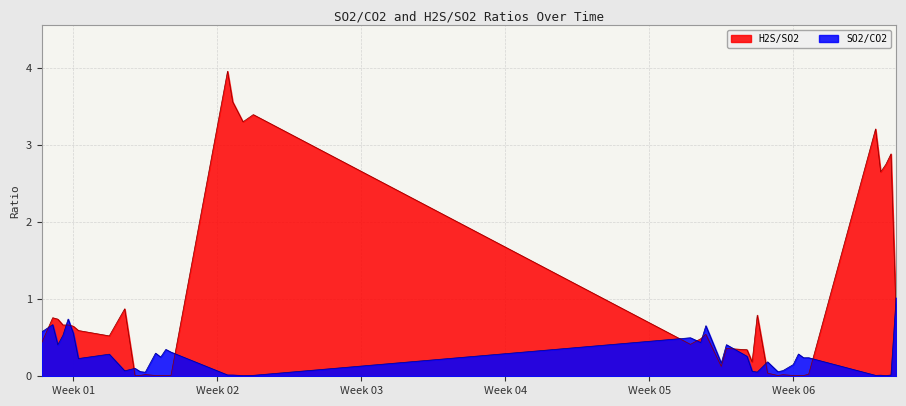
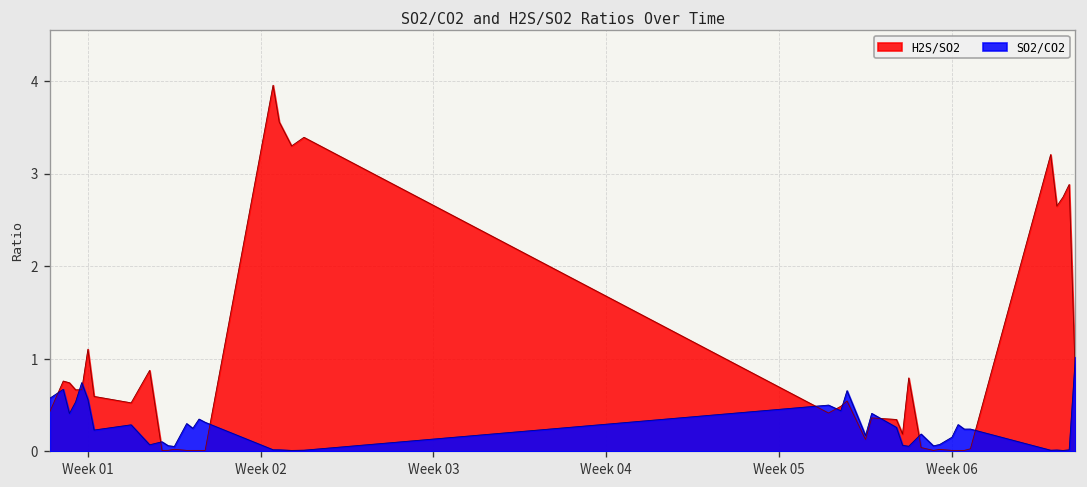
H2S/SO2, Week 01: 0.6 -> 1.1
